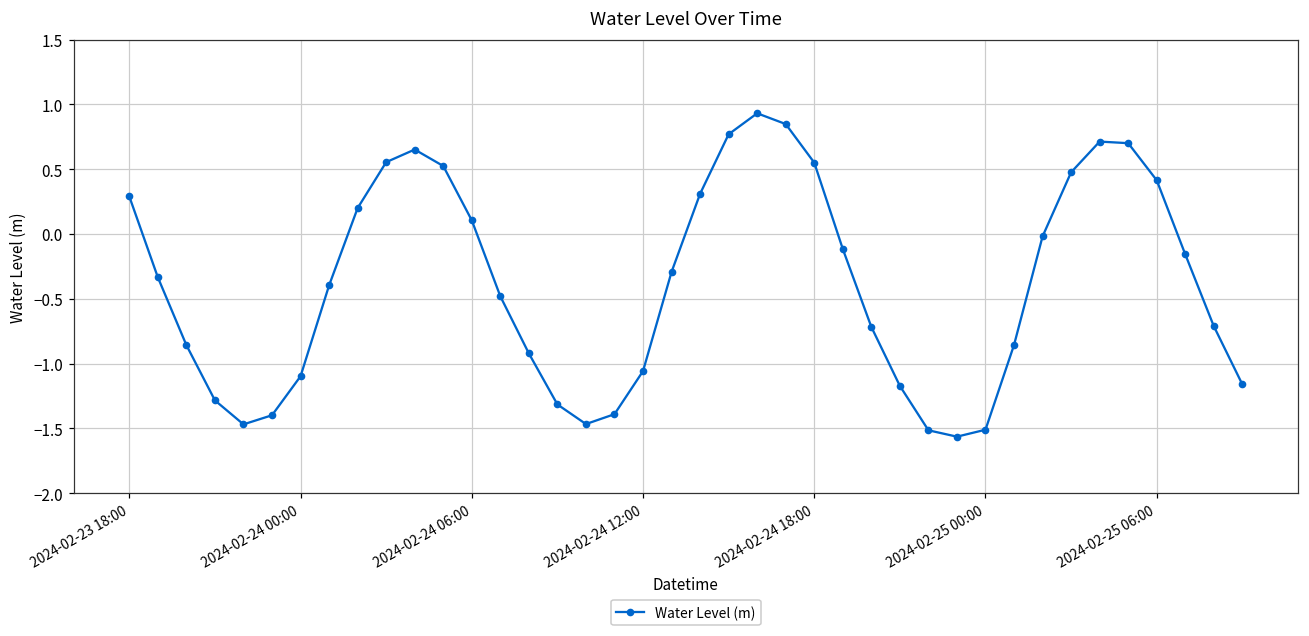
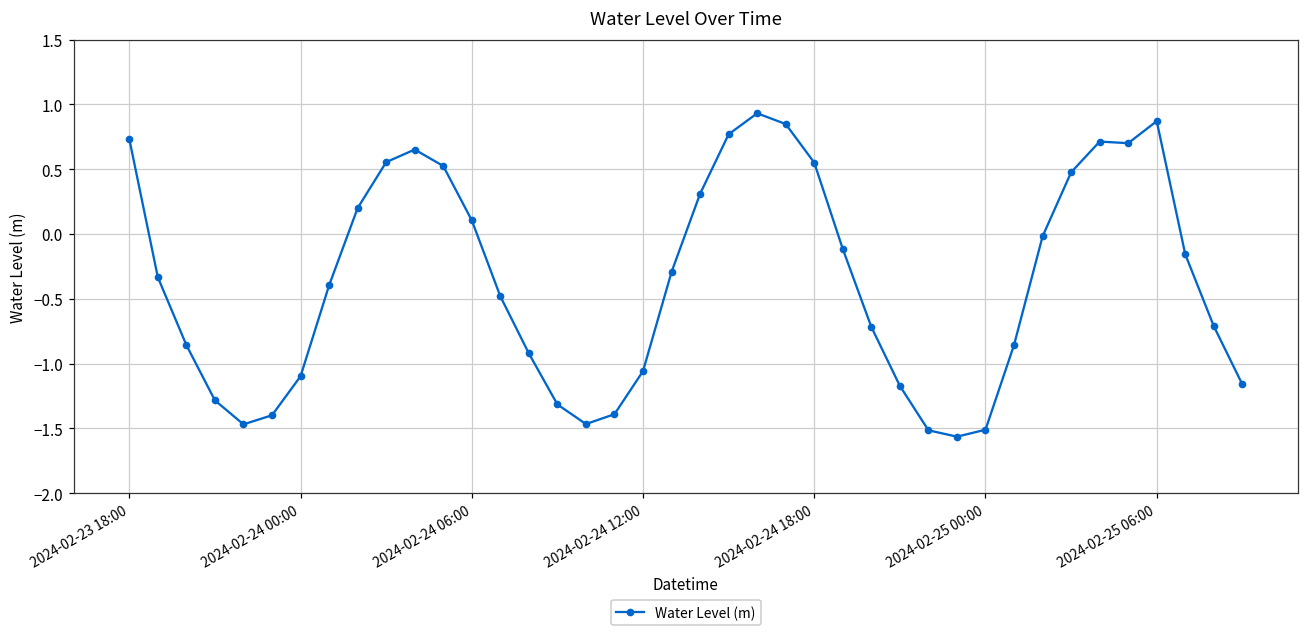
2024-02-23 18:00: 0.29 -> 0.73
2024-02-25 06:00: 0.41 -> 0.87
